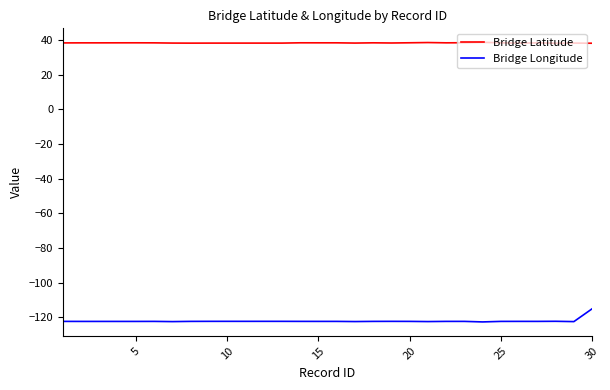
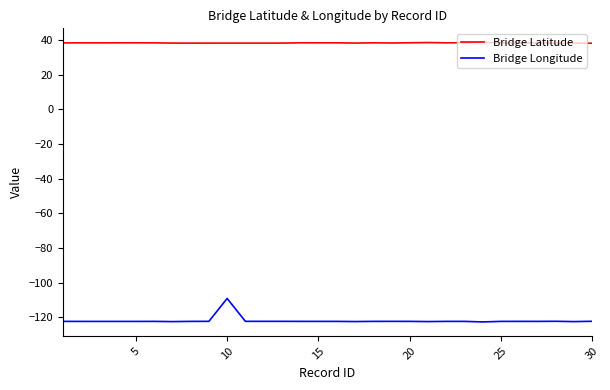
Bridge Longitude, 10: -122 -> -109
Bridge Longitude, 30: -115 -> -122
